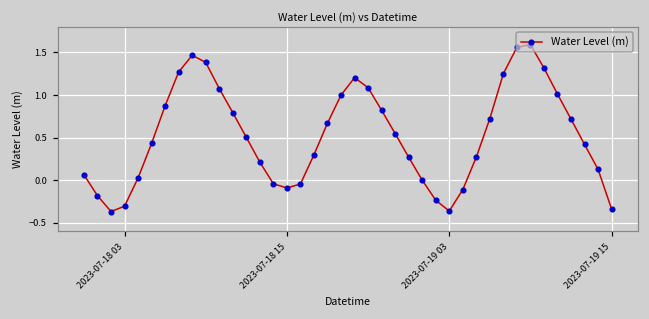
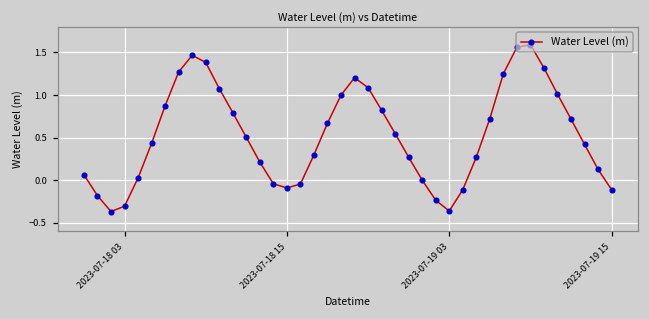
2023-07-19 15: -0.3 -> -0.1
